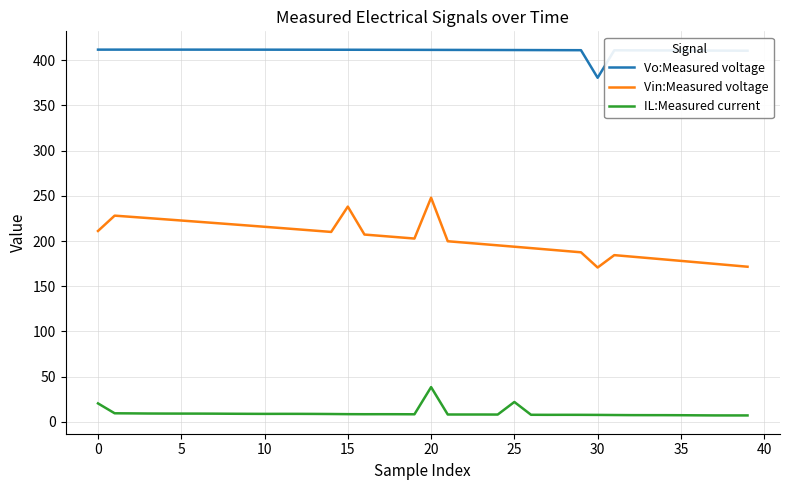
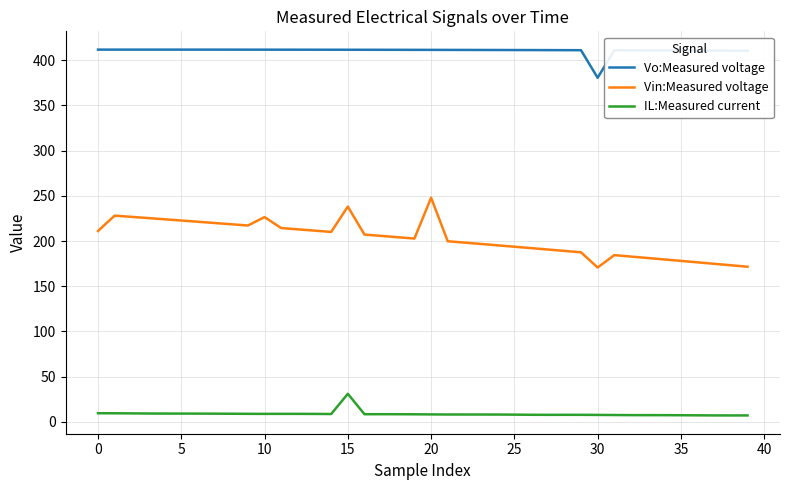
IL:Measured current, 0: 20 -> 10
Vin:Measured voltage, 10: 220 -> 230
IL:Measured current, 15: 10 -> 30
IL:Measured current, 20: 40 -> 10
IL:Measured current, 25: 20 -> 10
